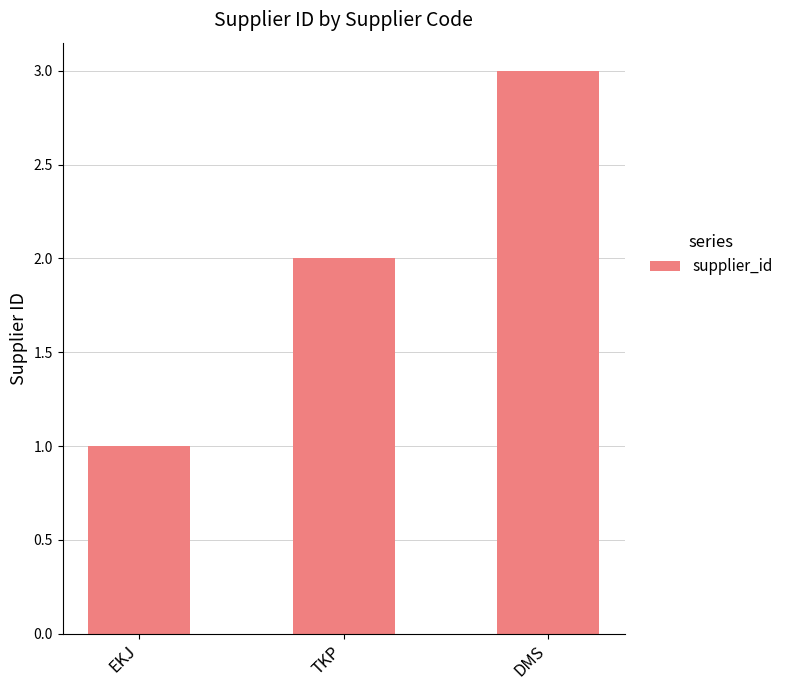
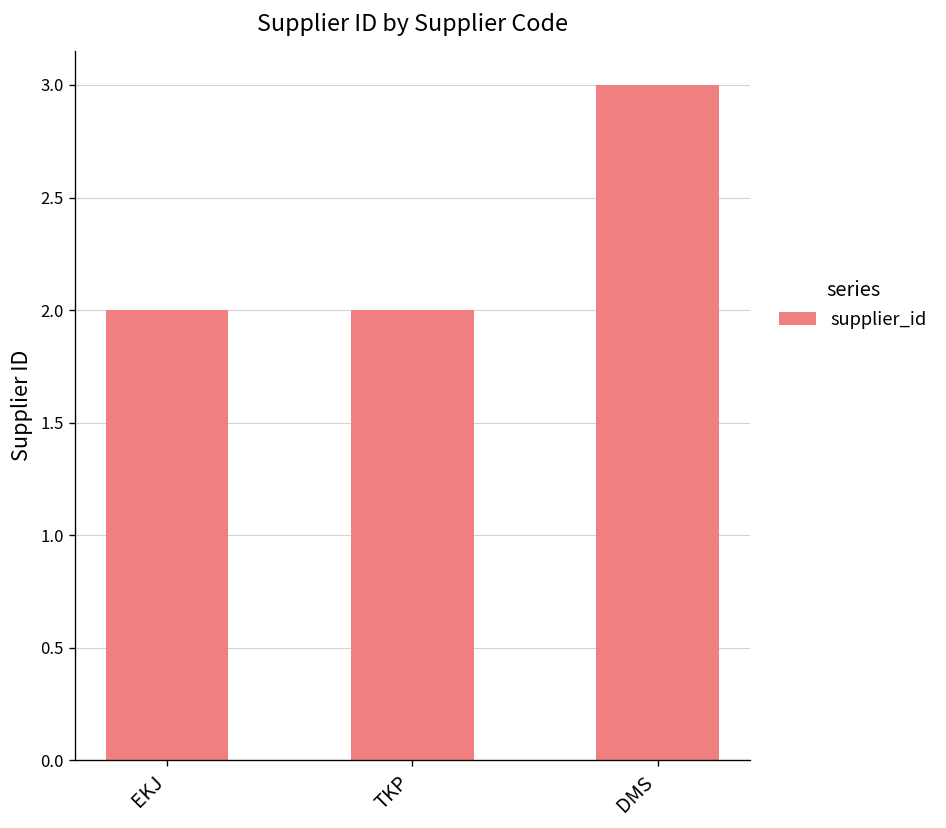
EKJ: 1 -> 2
